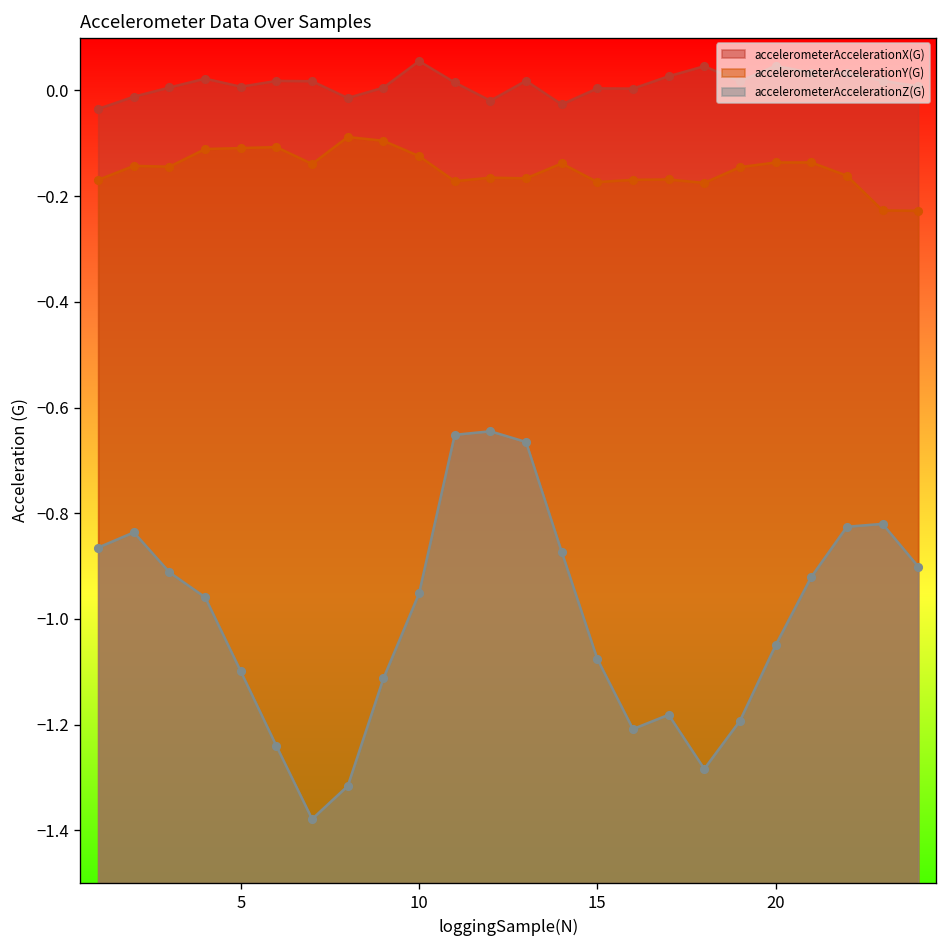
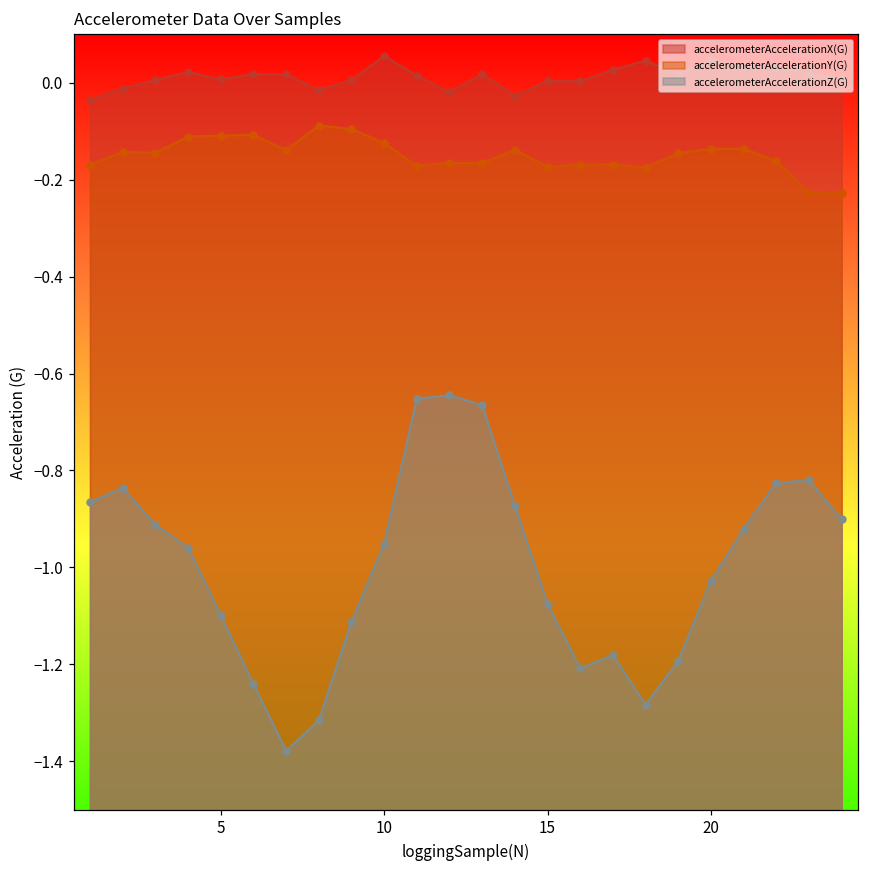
accelerometerAccelerationZ(G), 20: -1.05 -> -1.03
